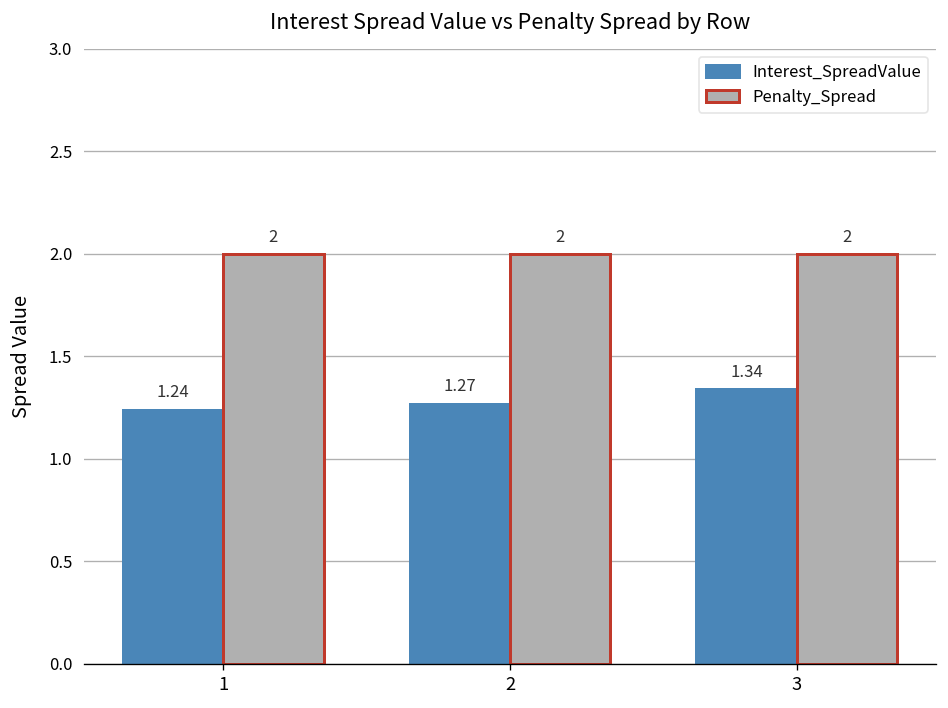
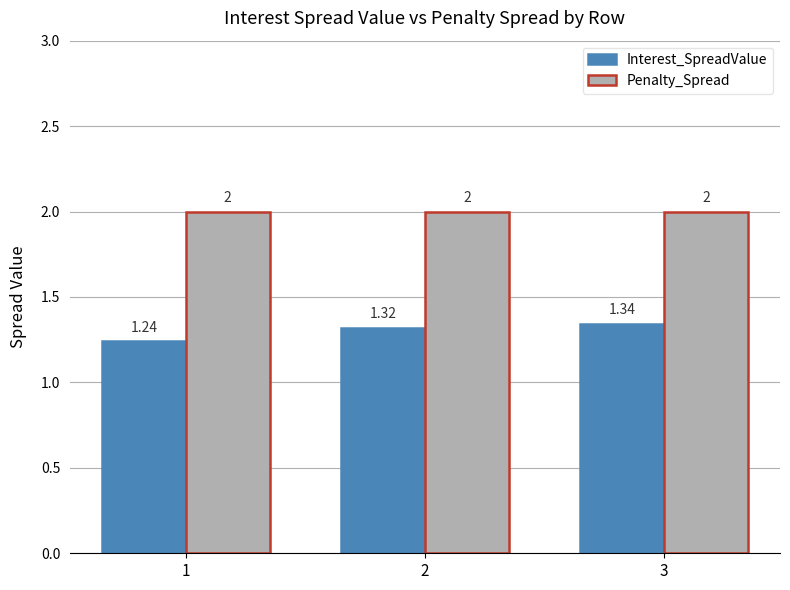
Interest_SpreadValue, 2: 1.27 -> 1.32
